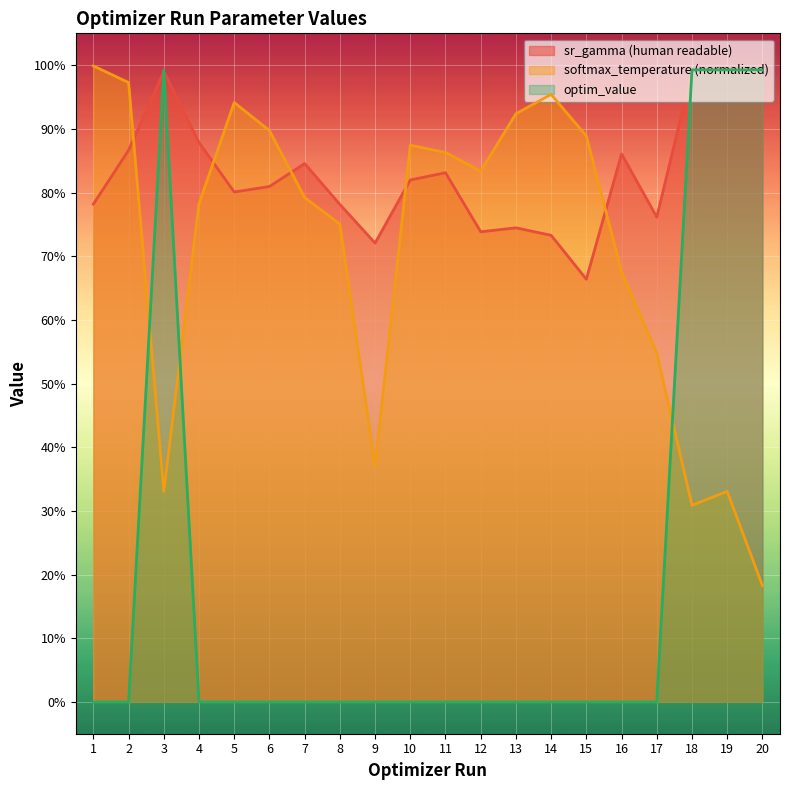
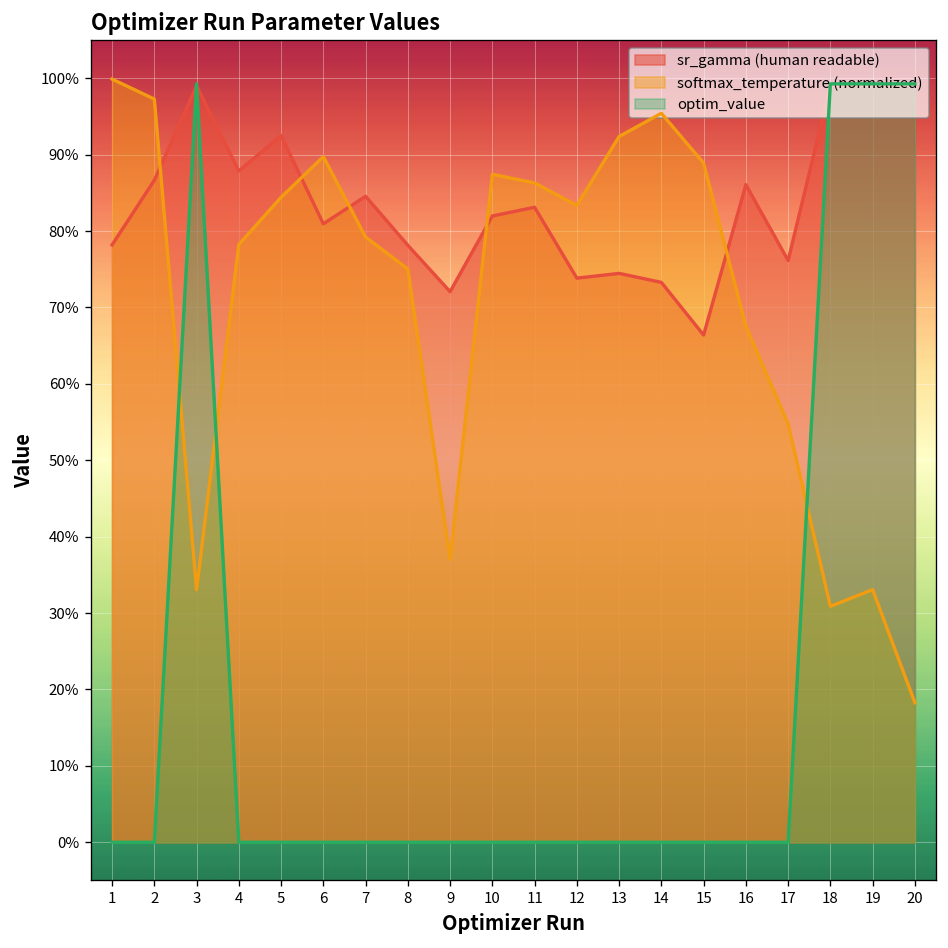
sr_gamma (human readable), 5: 80% -> 92%
softmax_temperature (normalized), 5: 94% -> 84%
